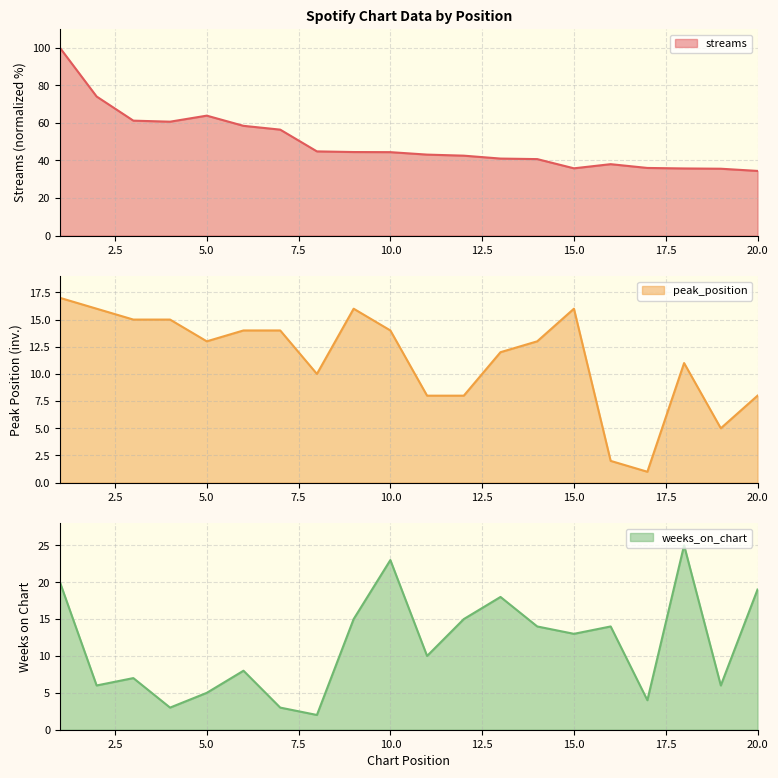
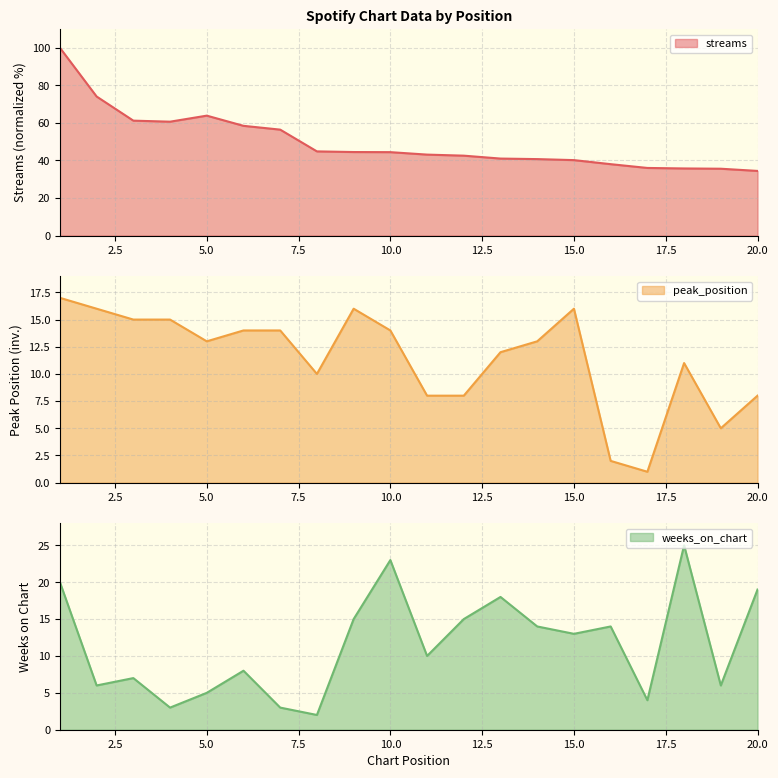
Spotify Chart Data by Position, 15.0: 36 -> 40
